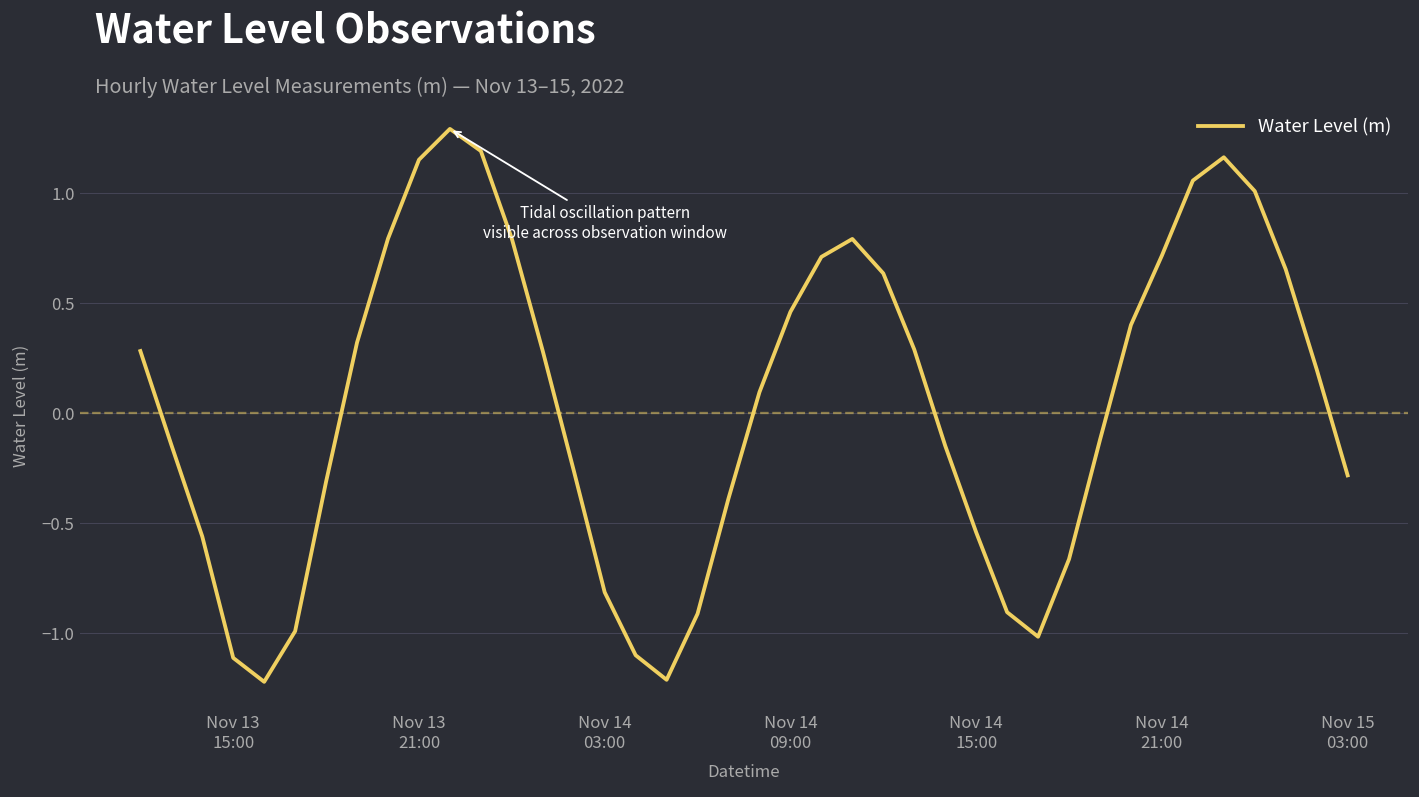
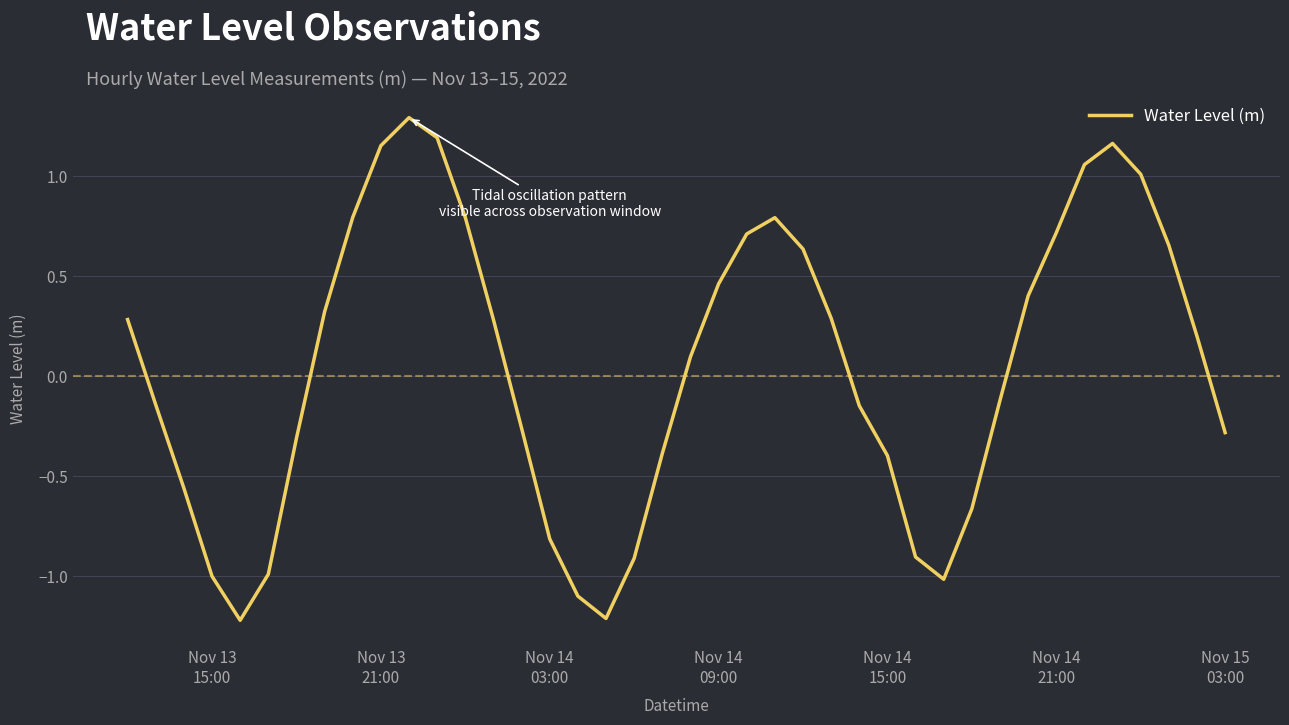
Nov 13 15:00: -1.11 -> -1.00
Nov 14 15:00: -0.54 -> -0.40
